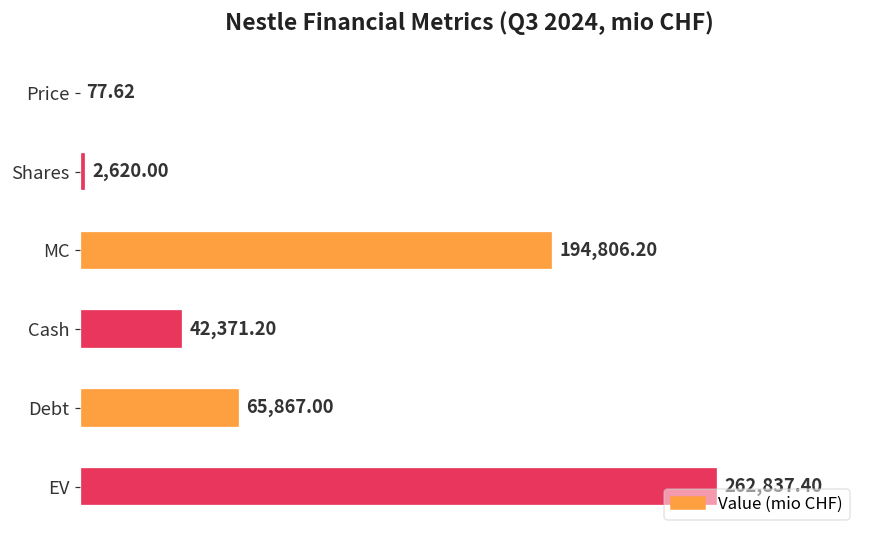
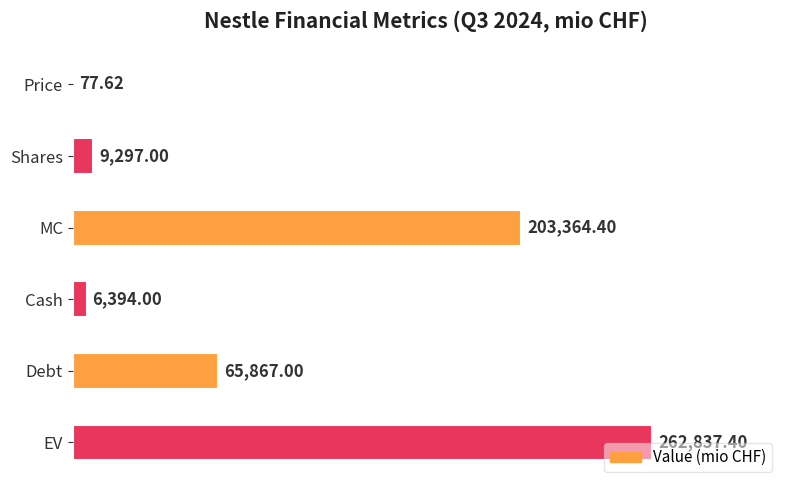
Shares: 2,620.00 -> 9,297.00
MC: 194,806.20 -> 203,364.40
Cash: 42,371.20 -> 6,394.00
